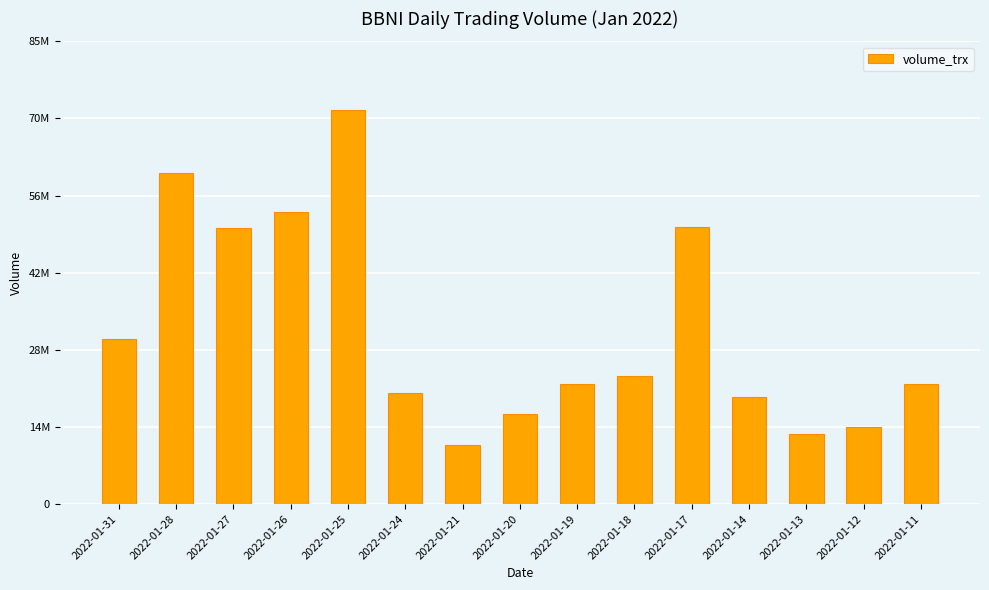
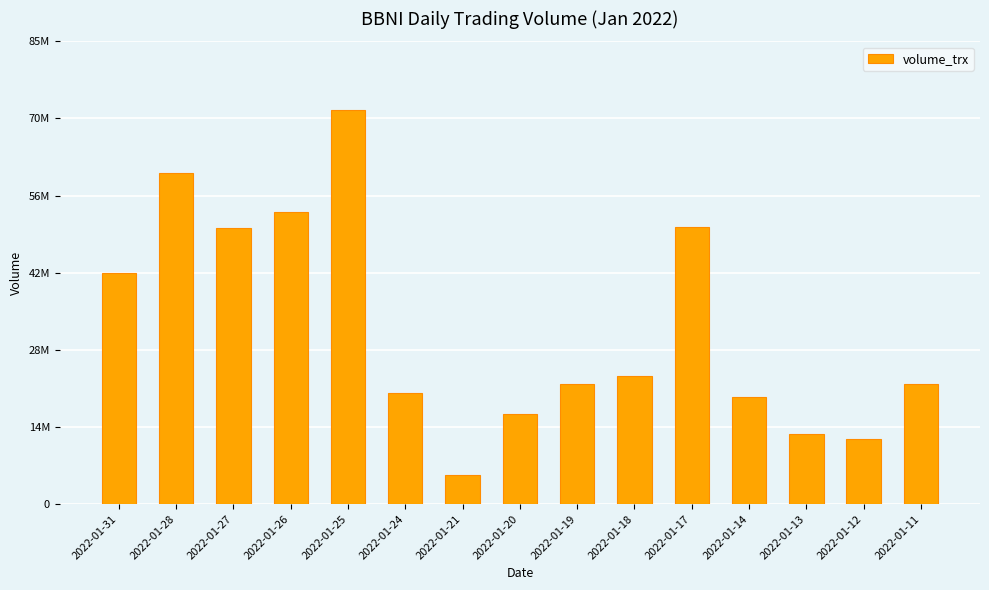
2022-01-31: 30000000 -> 42000000
2022-01-21: 11000000 -> 5000000
2022-01-12: 14000000 -> 12000000
